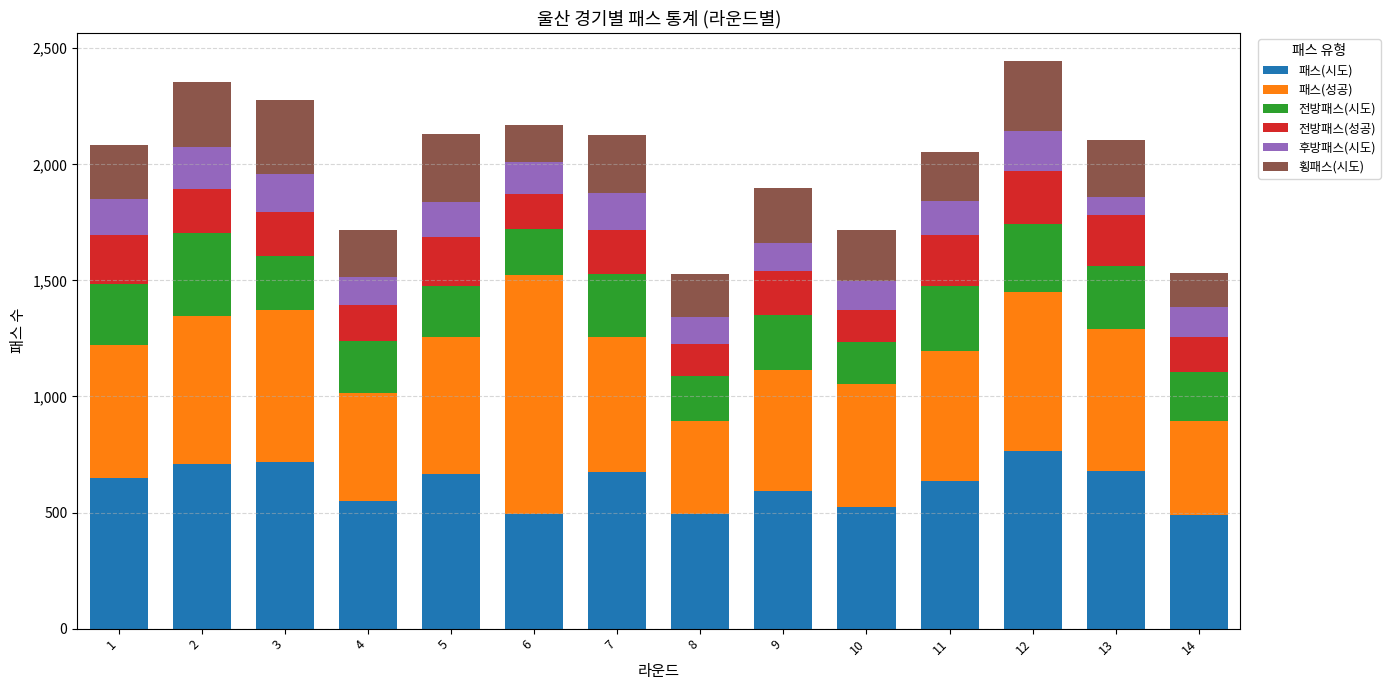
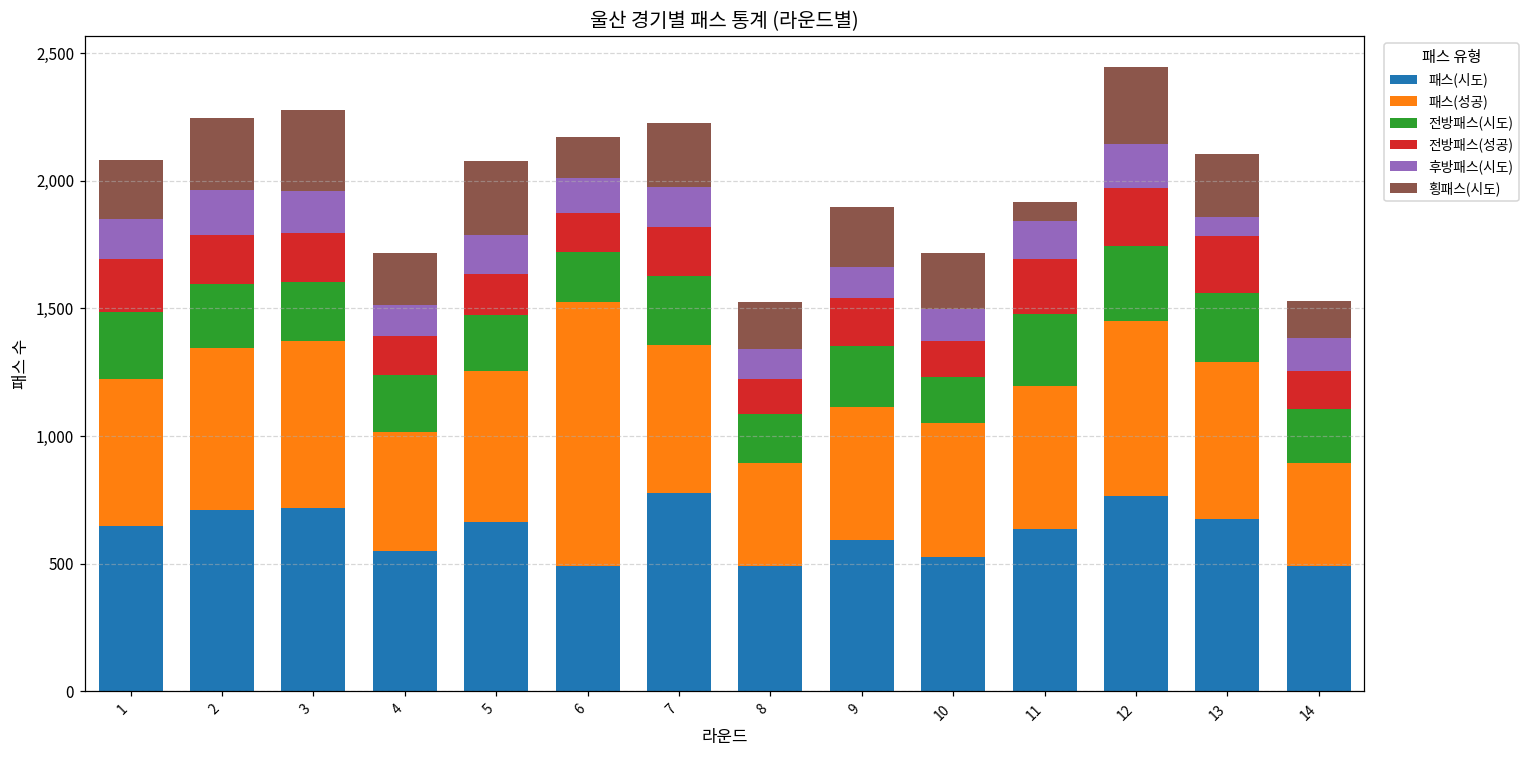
전방패스(시도), 2: 360 -> 250
전방패스(성공), 5: 210 -> 160
패스(시도), 7: 680 -> 780
횡패스(시도), 11: 210 -> 70
